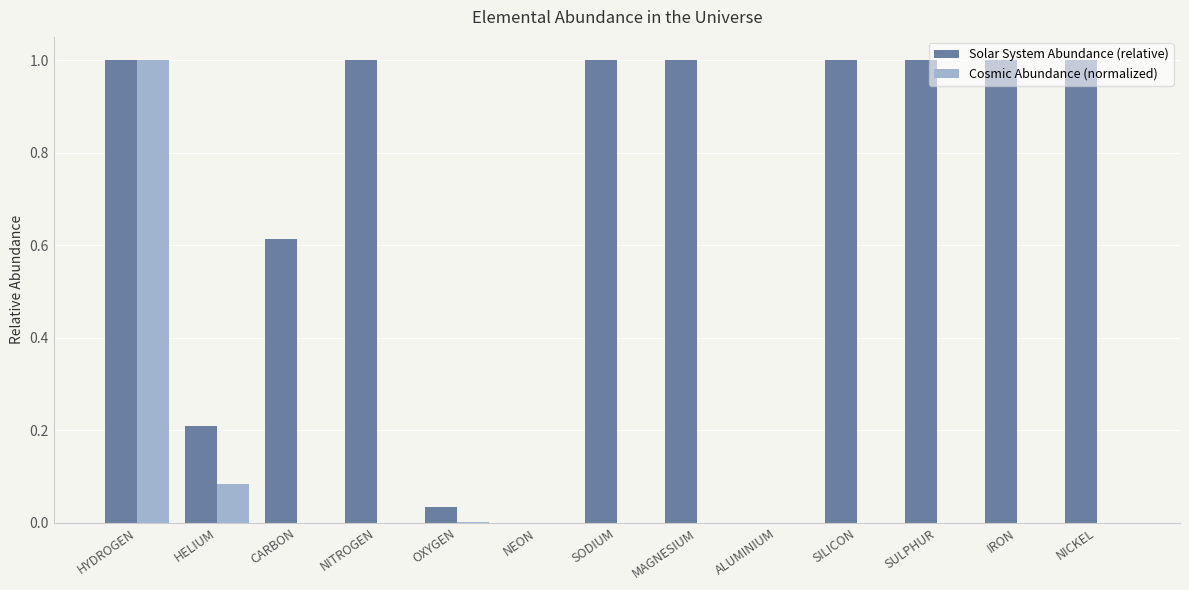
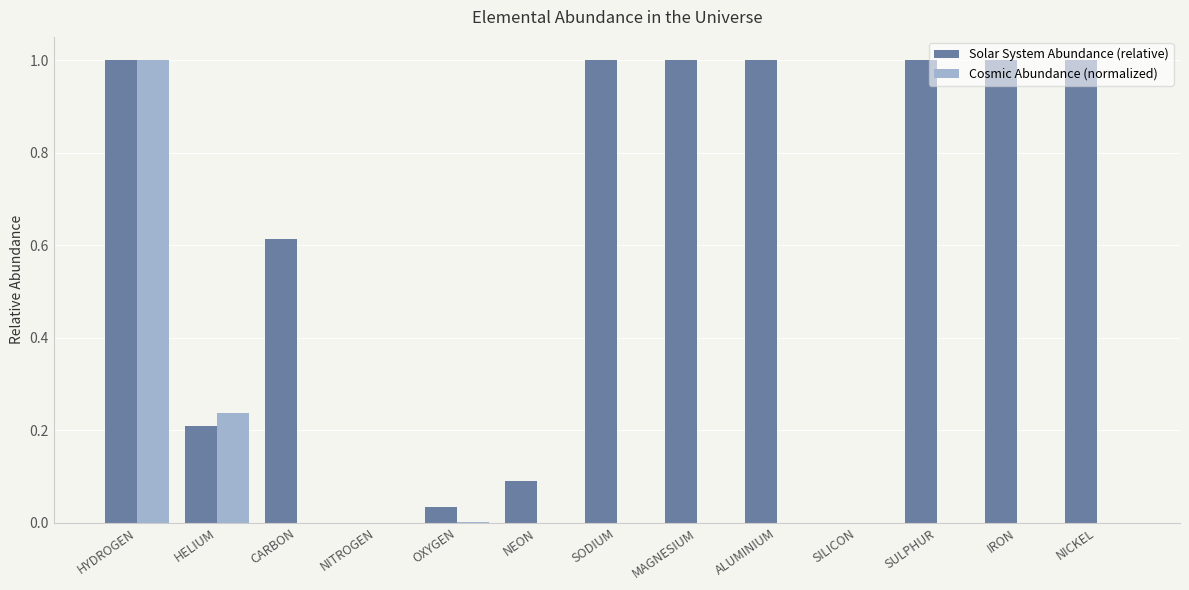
Cosmic Abundance (normalized), HELIUM: 0.08 -> 0.24
Solar System Abundance (relative), NITROGEN: 1 -> 0
Solar System Abundance (relative), NEON: 0.00 -> 0.09
Solar System Abundance (relative), ALUMINIUM: 0 -> 1
Solar System Abundance (relative), SILICON: 1 -> 0
